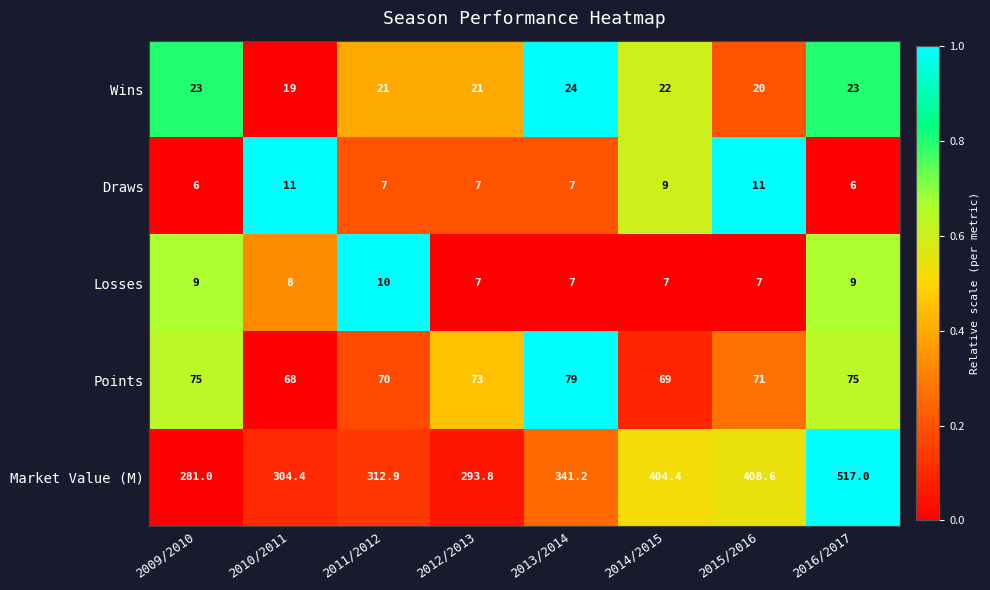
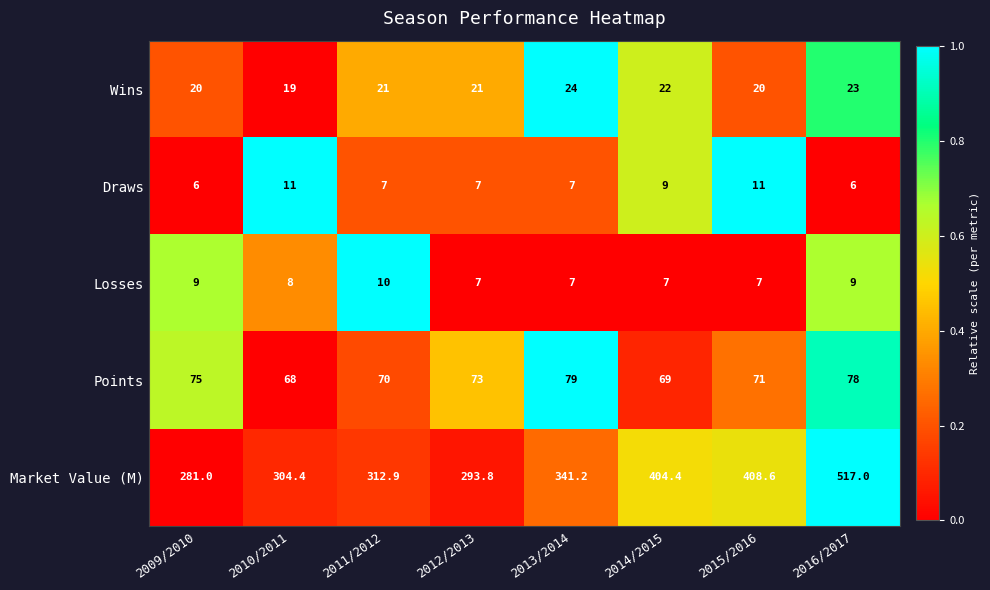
Wins, 2009/2010: 23 -> 20
Points, 2016/2017: 75 -> 78
